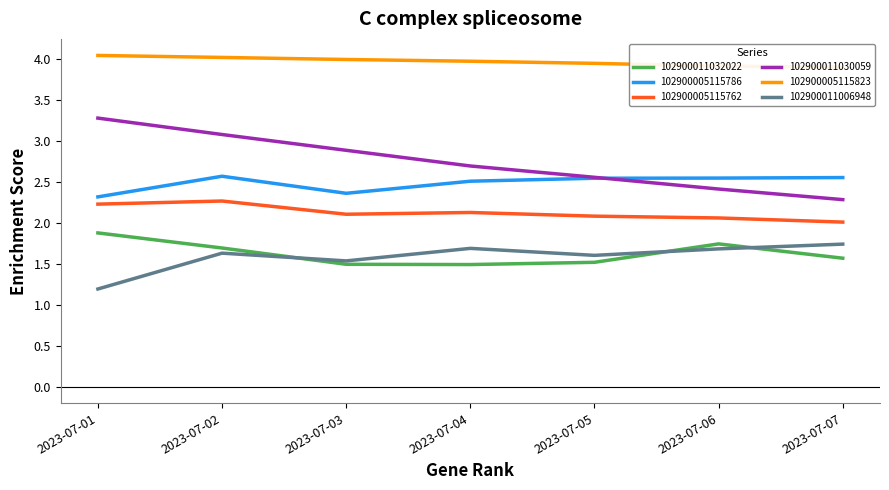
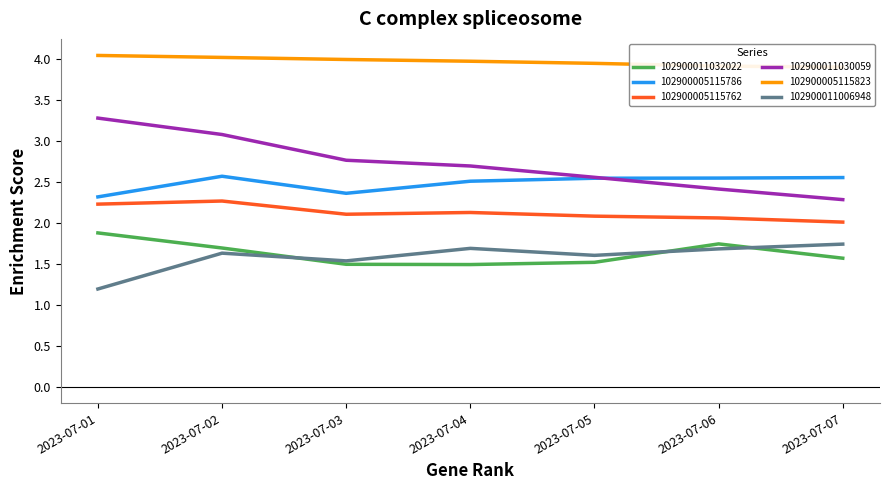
102900011030059, 2023-07-03: 2.9 -> 2.8
